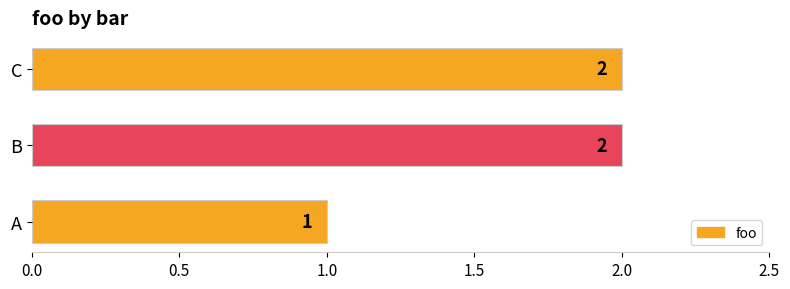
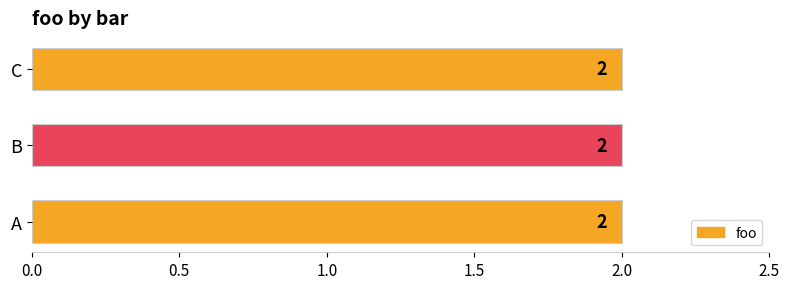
A: 1 -> 2
